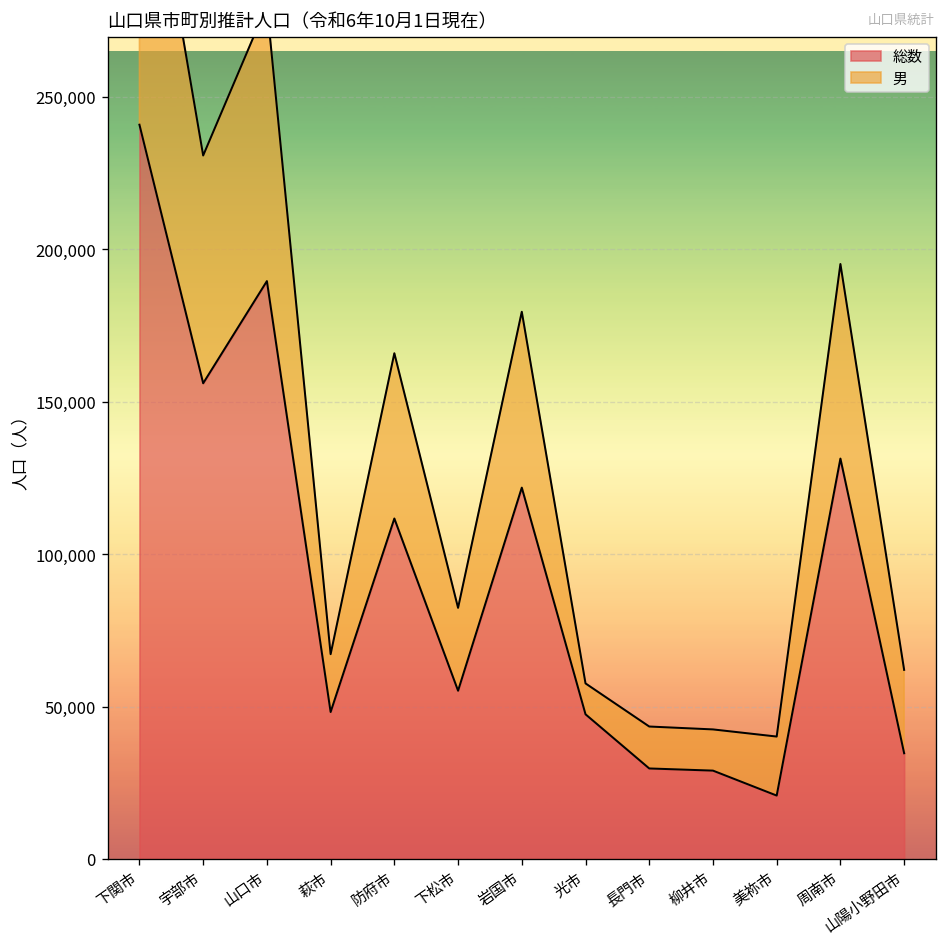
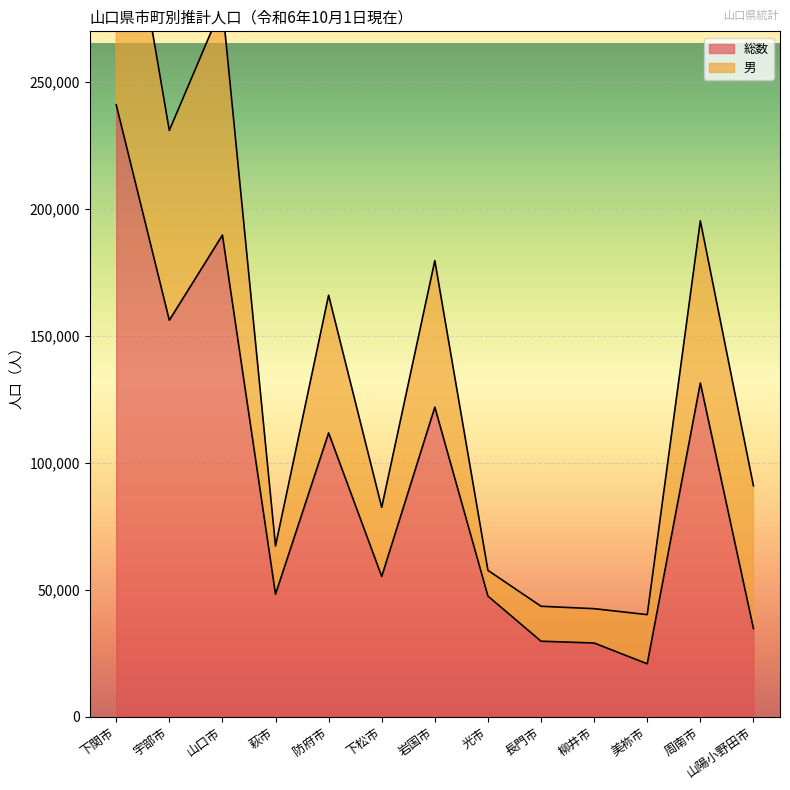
男, 山陽小野田市: 27,000 -> 56,000
